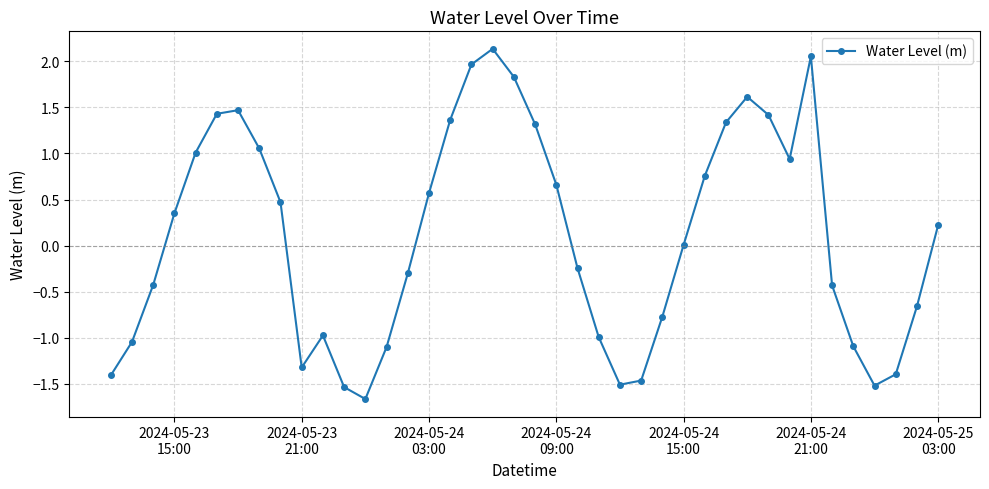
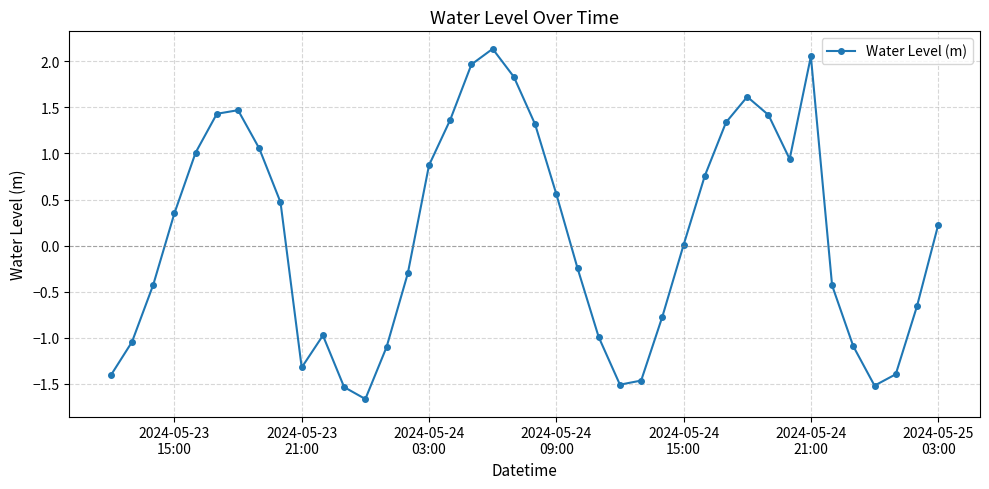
2024-05-24 03:00: 0.6 -> 0.9
2024-05-24 09:00: 0.7 -> 0.6
